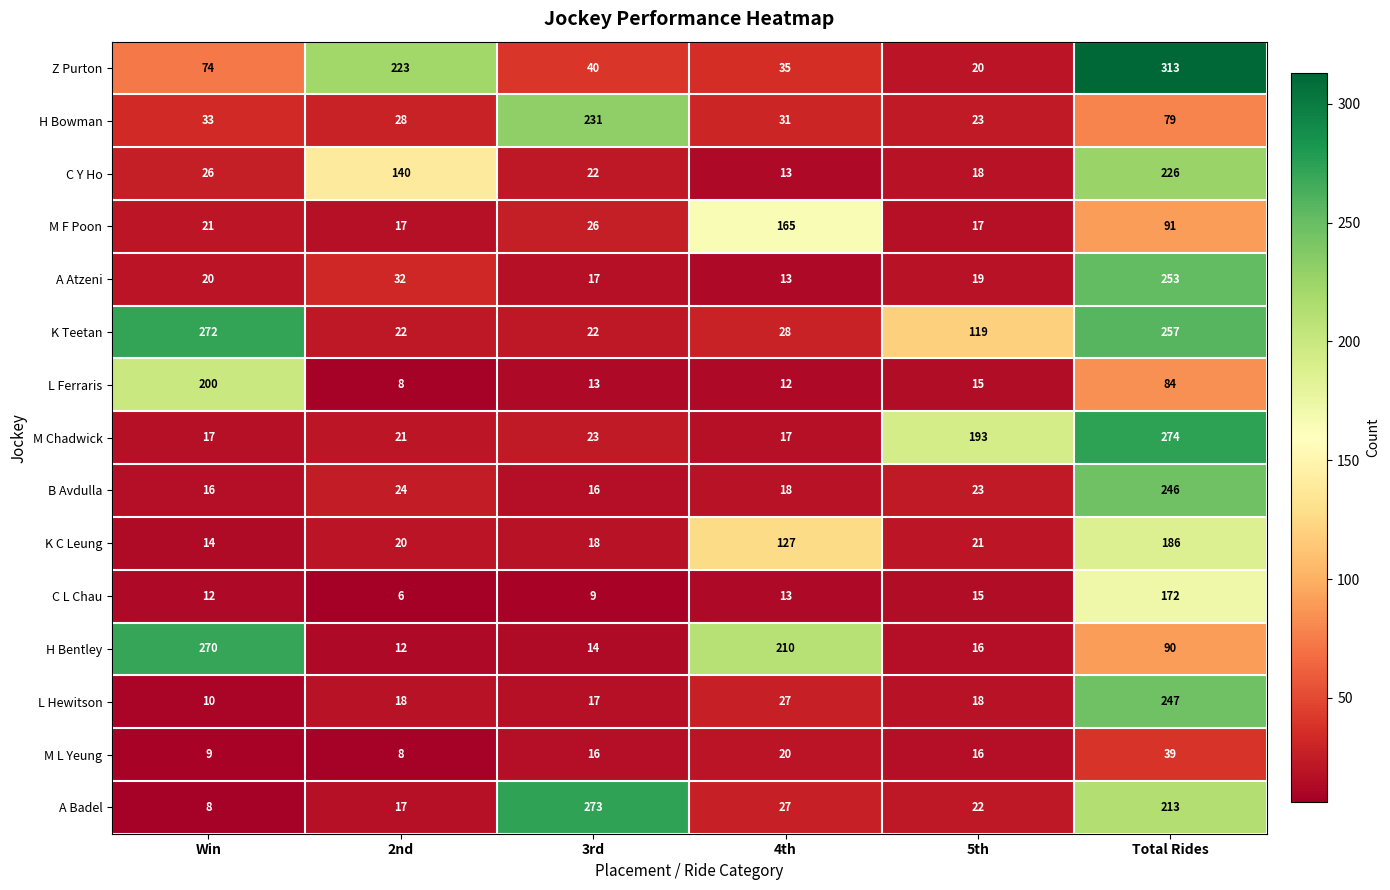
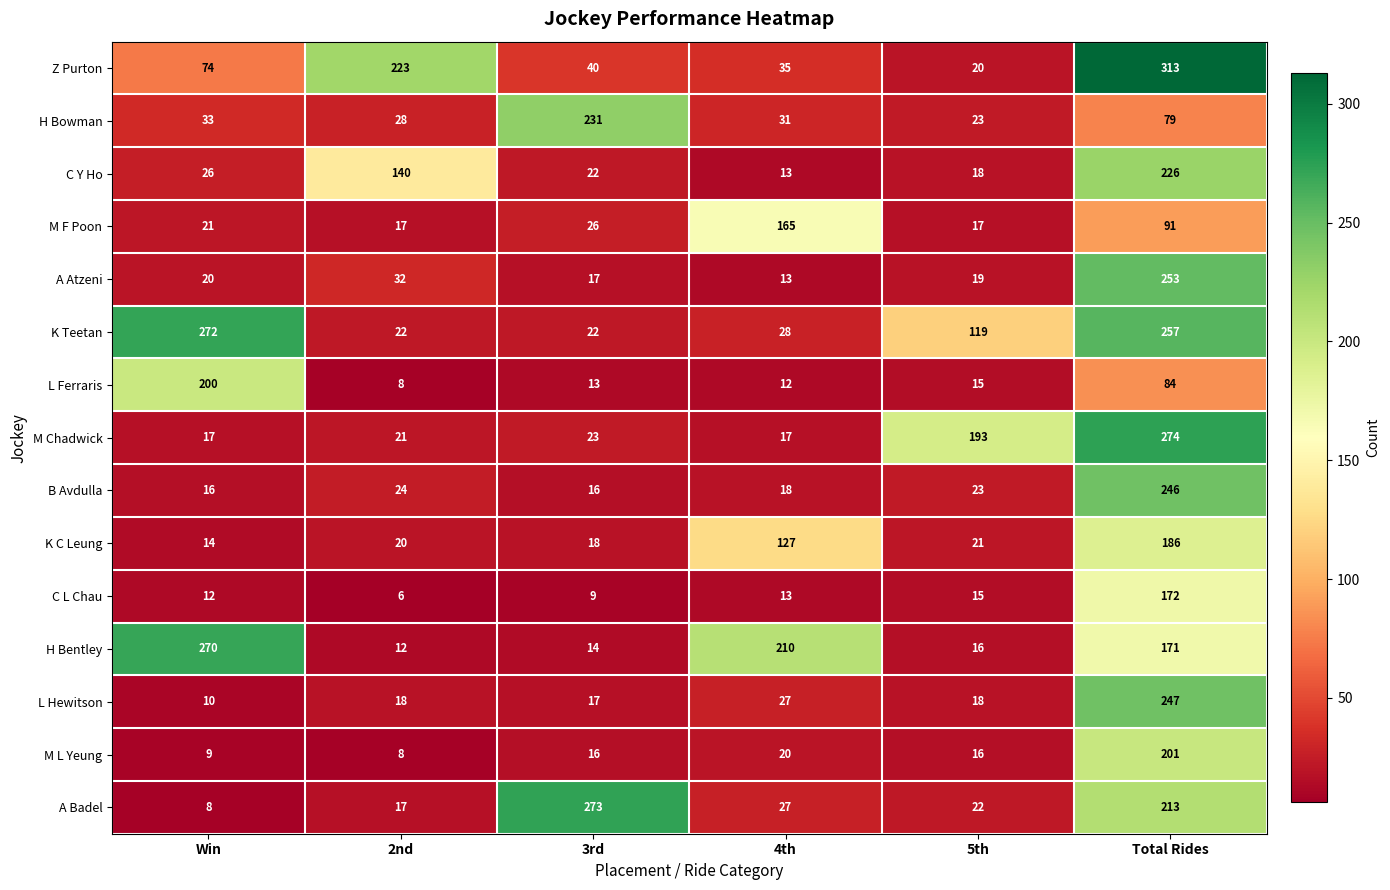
H Bentley, Total Rides: 90 -> 171
M L Yeung, Total Rides: 39 -> 201
